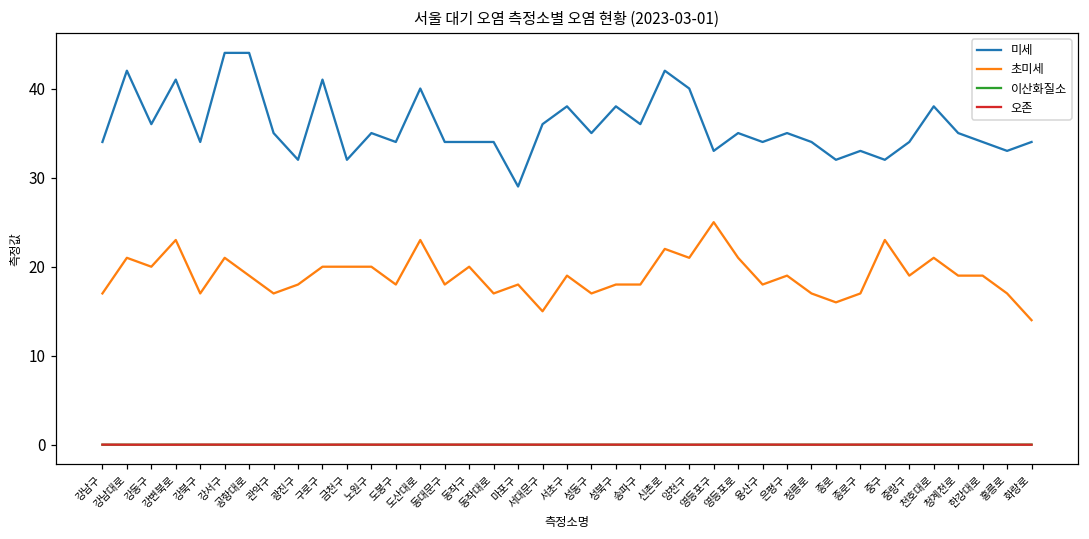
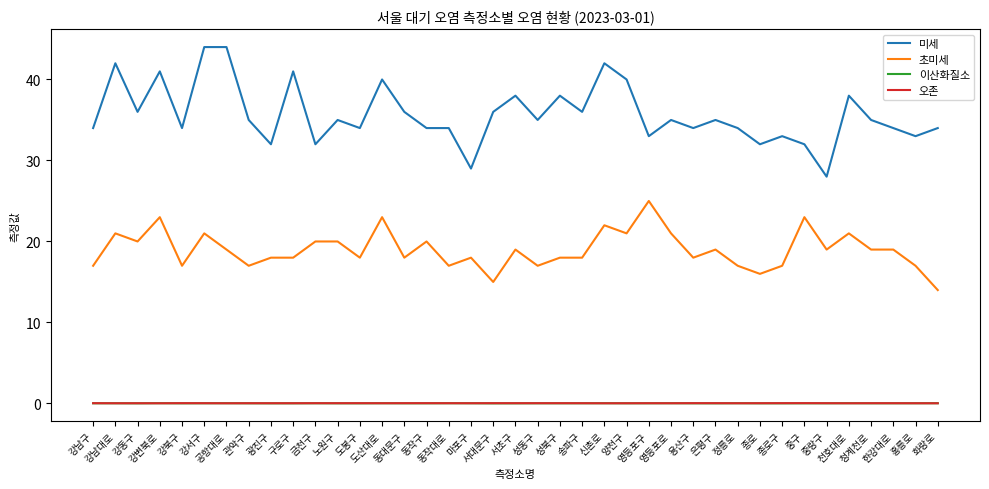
초미세, 구로구: 20 -> 18
미세, 동대문구: 34 -> 36
미세, 중랑구: 34 -> 28
